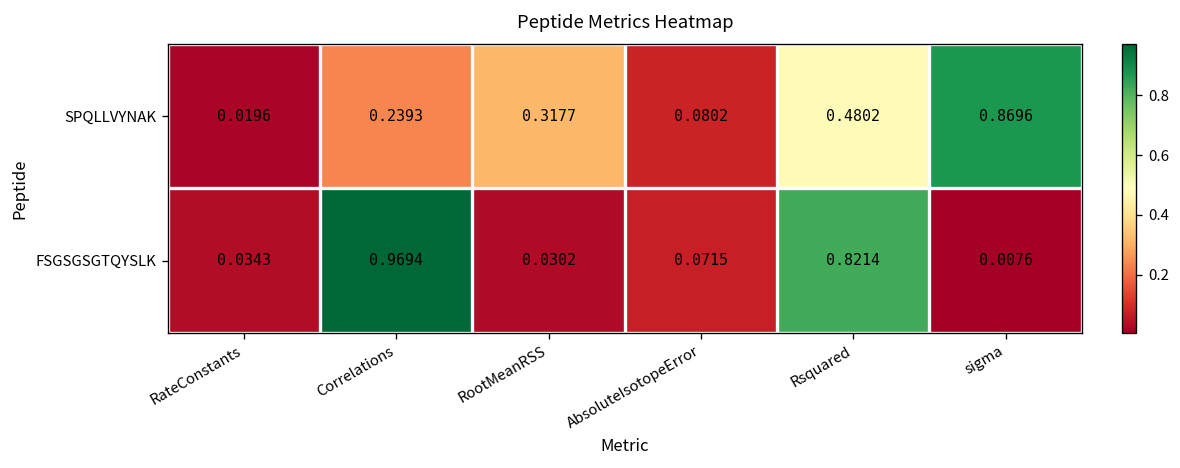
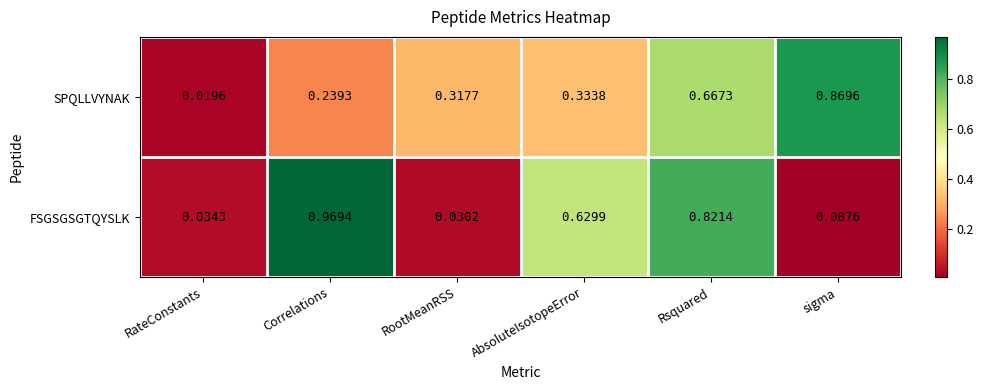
SPQLLVYNAK, AbsoluteIsotopeError: 0.0802 -> 0.3338
SPQLLVYNAK, Rsquared: 0.4802 -> 0.6673
FSGSGSGTQYSLK, AbsoluteIsotopeError: 0.0715 -> 0.6299
